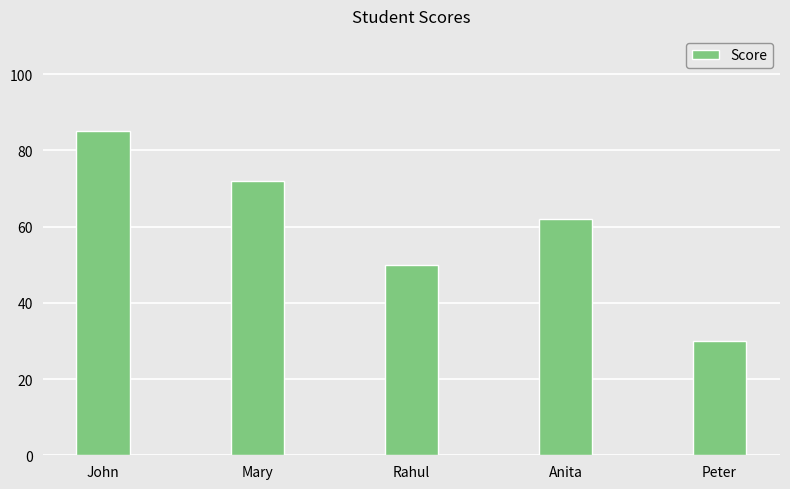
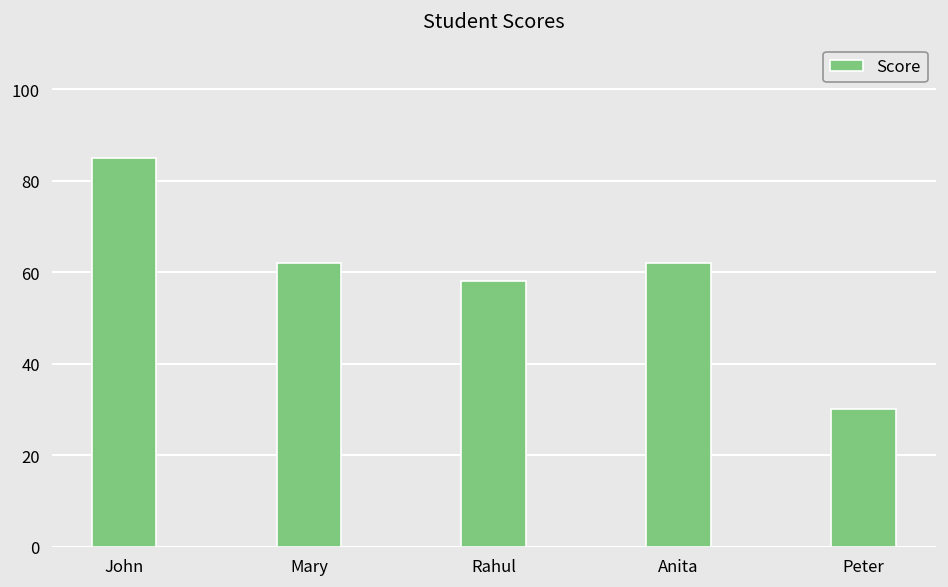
Mary: 72 -> 62
Rahul: 50 -> 58
